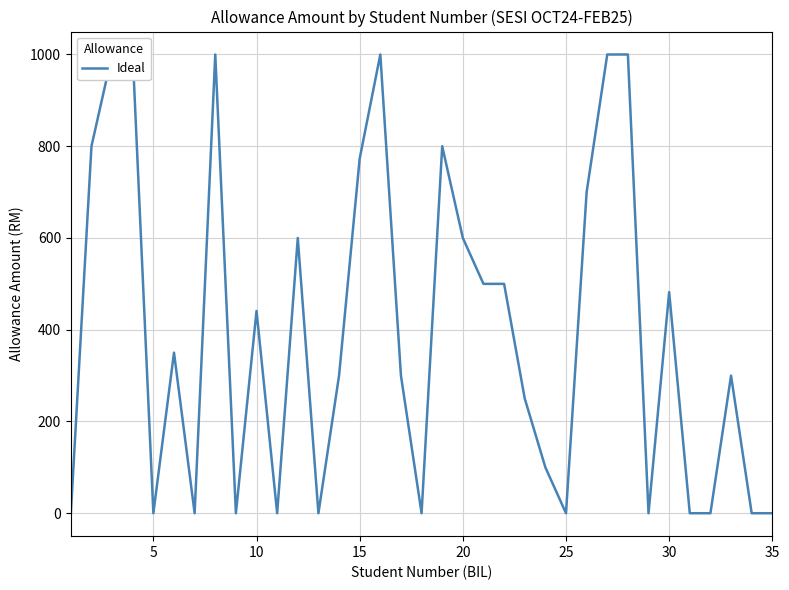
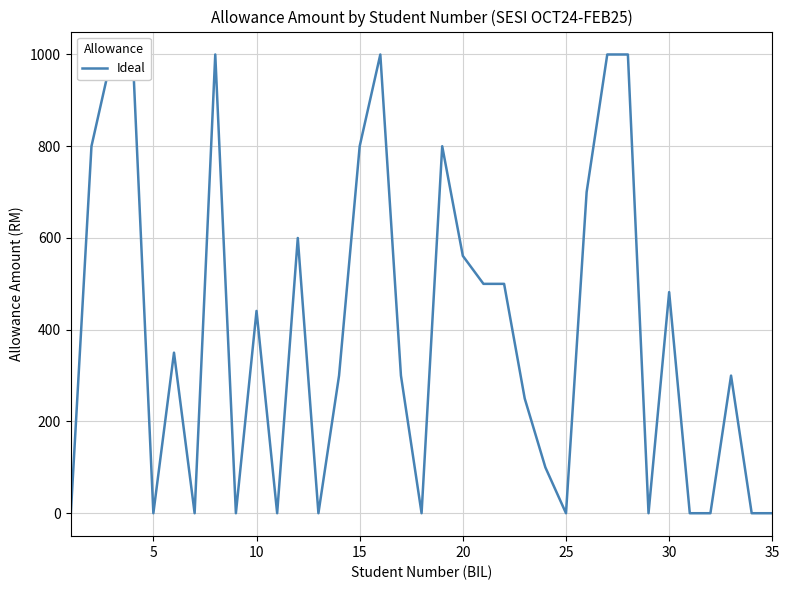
15: 770 -> 800
20: 600 -> 560
